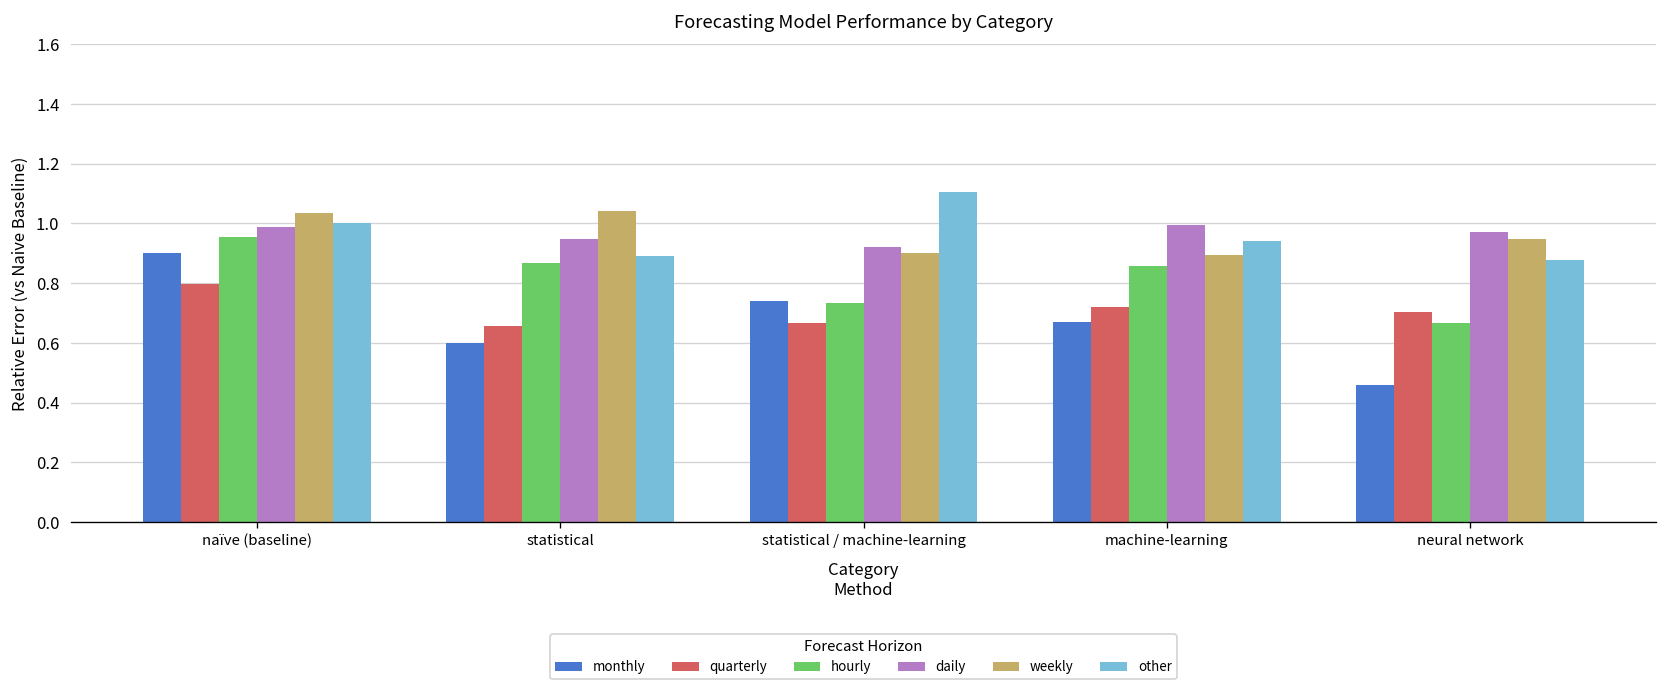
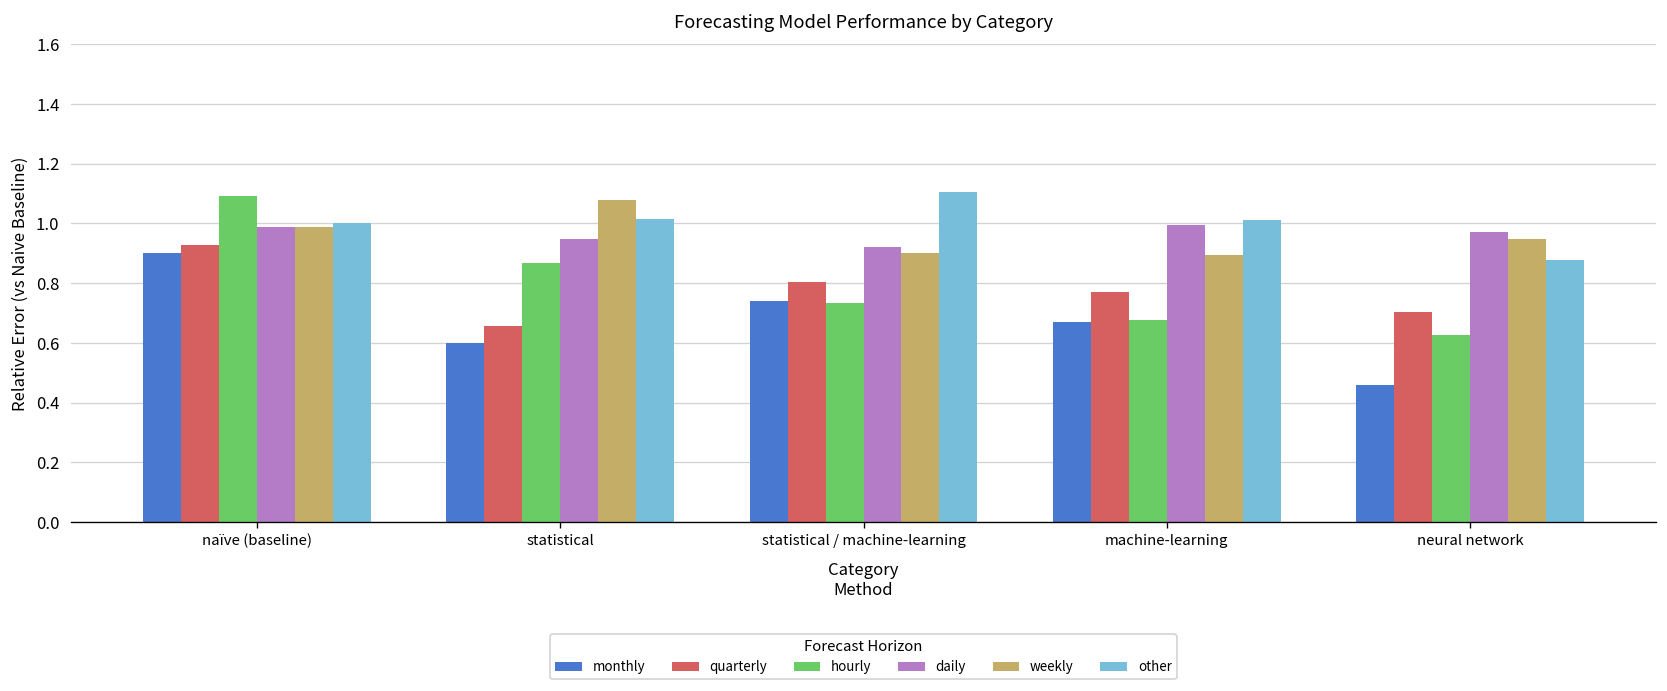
quarterly, naïve (baseline): 0.80 -> 0.93
hourly, naïve (baseline): 0.95 -> 1.09
weekly, naïve (baseline): 1.04 -> 0.99
weekly, statistical: 1.04 -> 1.08
other, statistical: 0.89 -> 1.02
quarterly, statistical / machine-learning: 0.67 -> 0.80
quarterly, machine-learning: 0.72 -> 0.77
hourly, machine-learning: 0.86 -> 0.68
other, machine-learning: 0.94 -> 1.01
hourly, neural network: 0.67 -> 0.63
